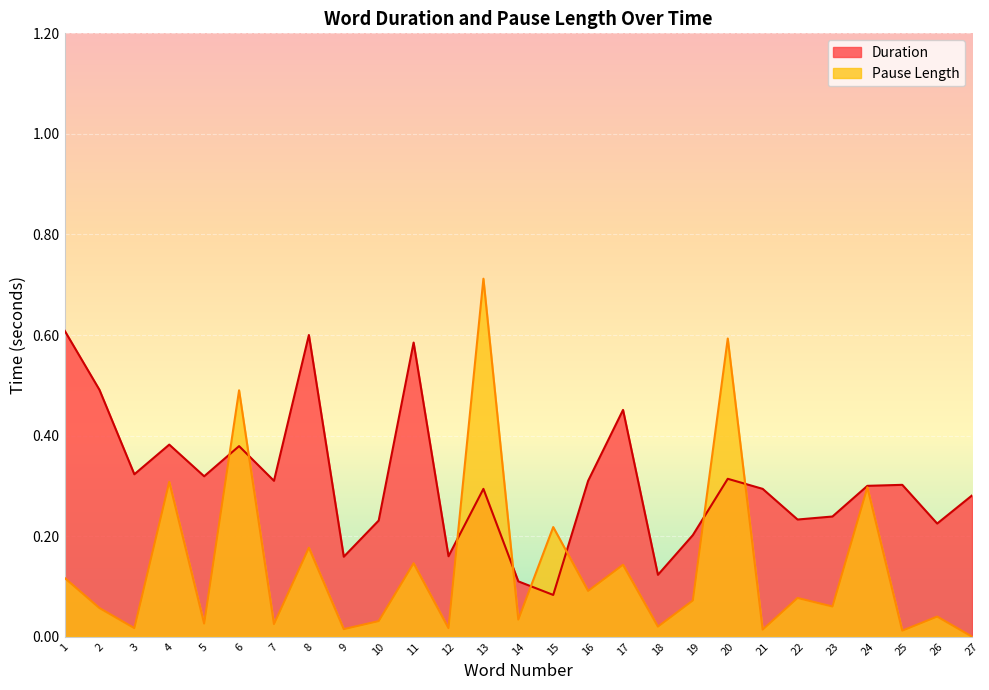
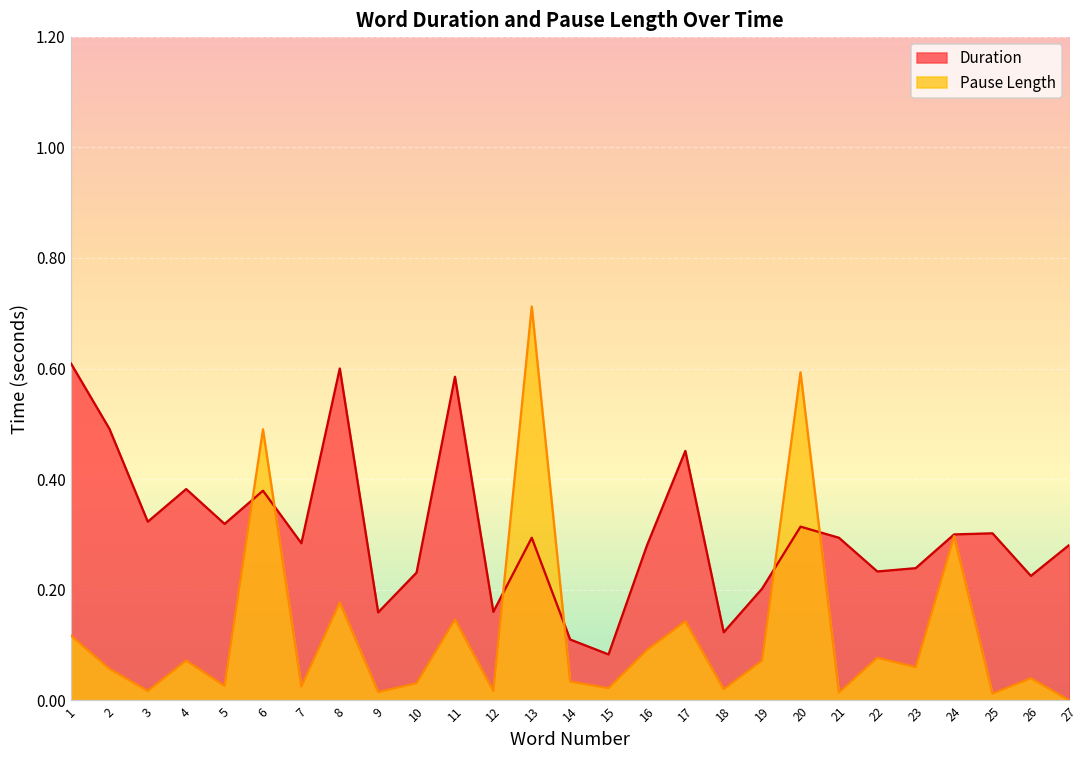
Pause Length, 4: 0.31 -> 0.07
Duration, 7: 0.31 -> 0.28
Pause Length, 15: 0.22 -> 0.02
Duration, 16: 0.31 -> 0.28
